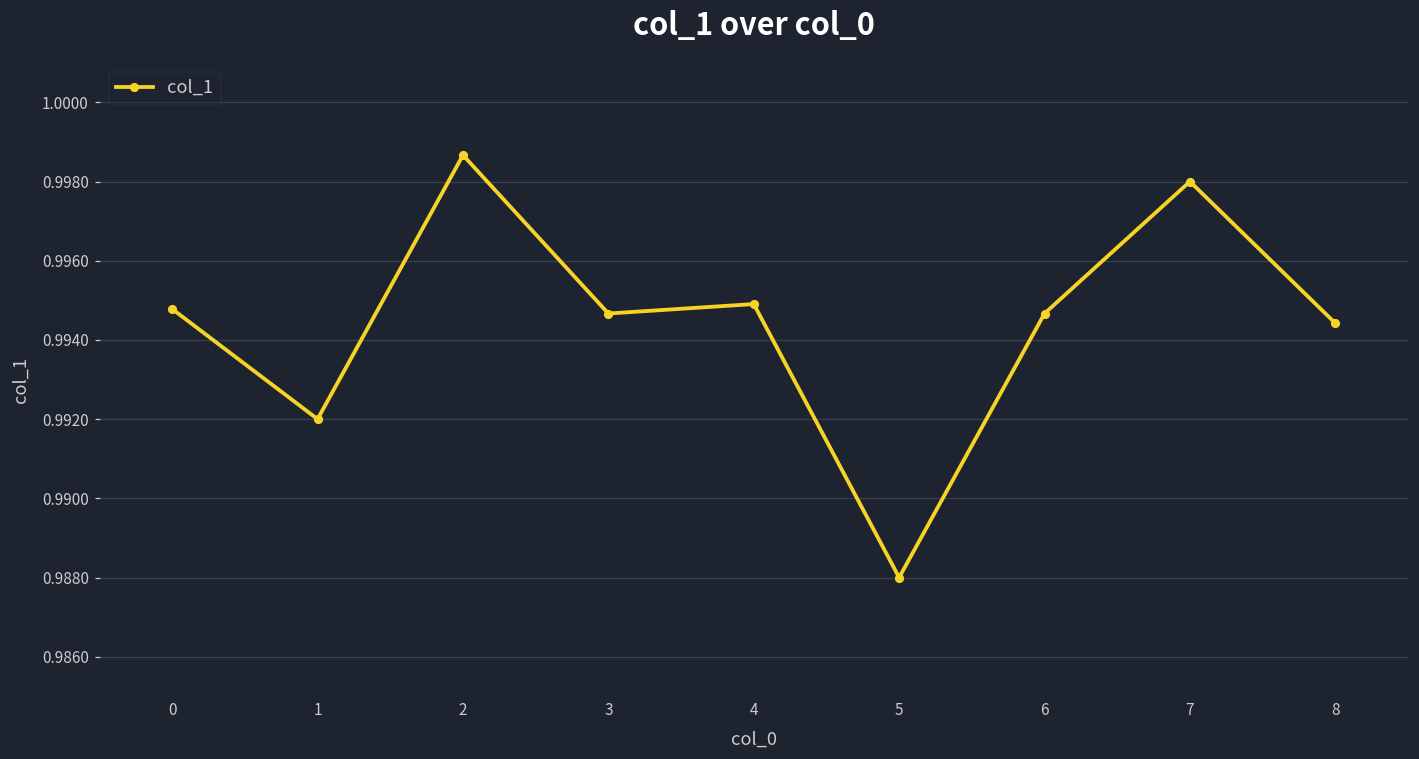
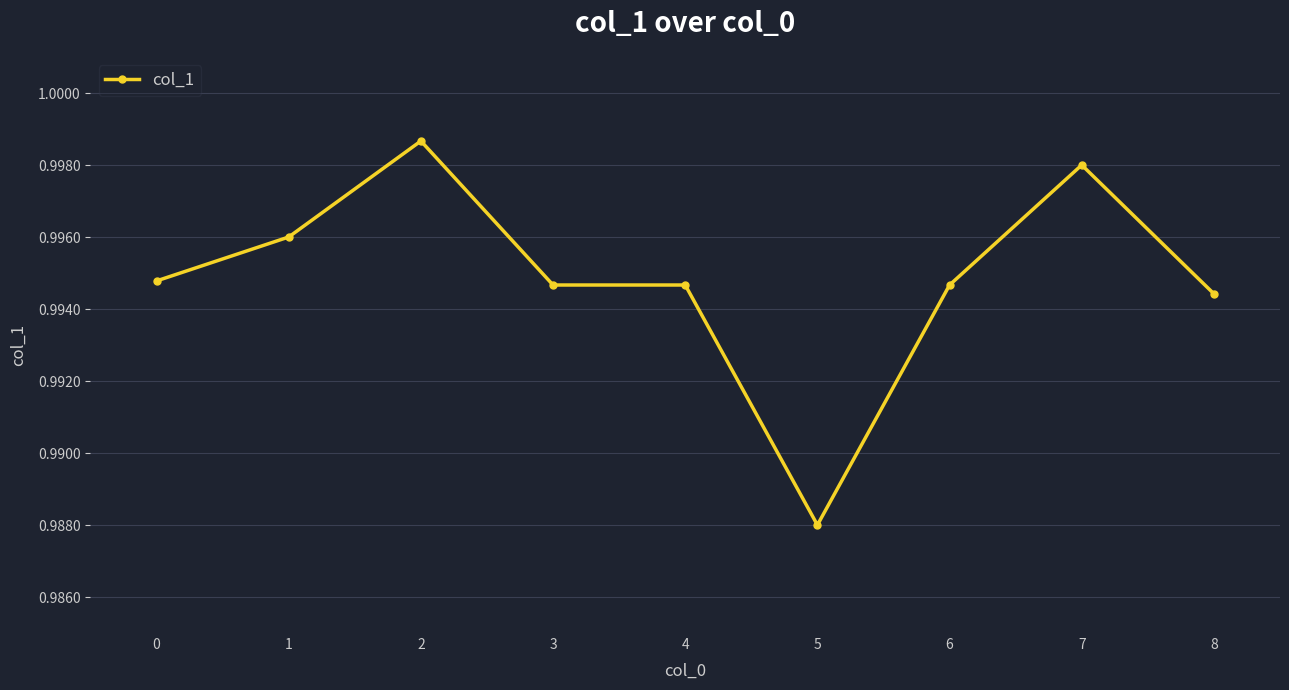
1: 0.992 -> 0.996
4: 0.9949 -> 0.9947
